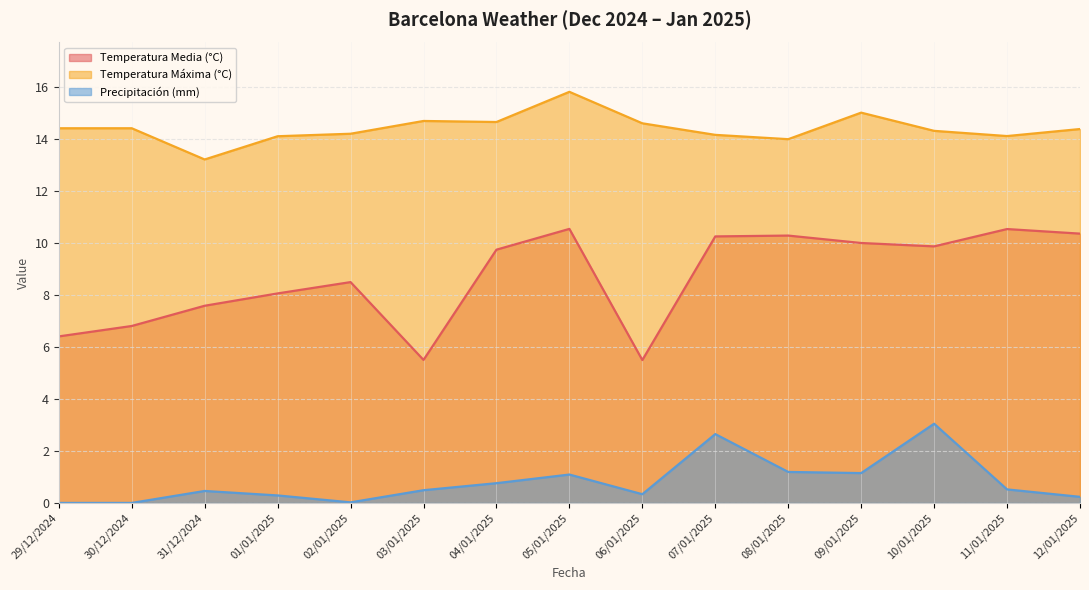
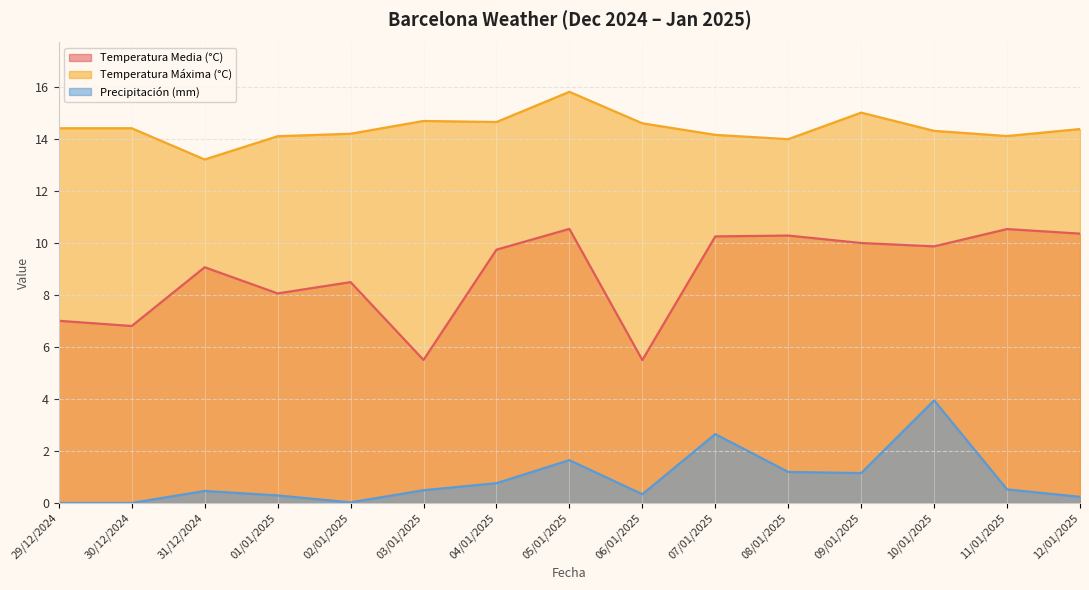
Temperatura Media (°C), 29/12/2024: 6.4 -> 7.0
Temperatura Media (°C), 31/12/2024: 7.6 -> 9.1
Precipitación (mm), 05/01/2025: 1.1 -> 1.6
Precipitación (mm), 10/01/2025: 3.0 -> 3.9
